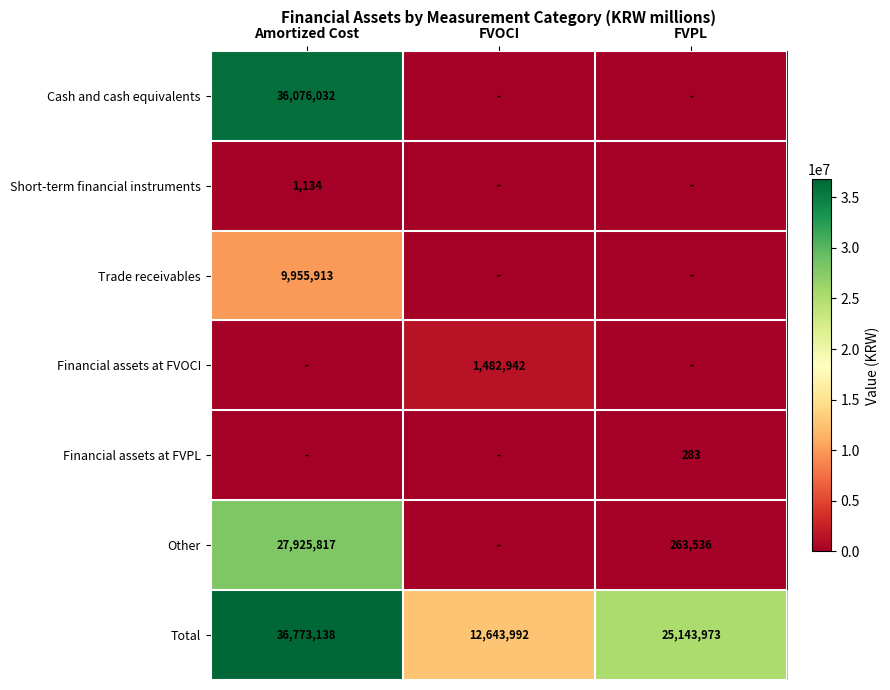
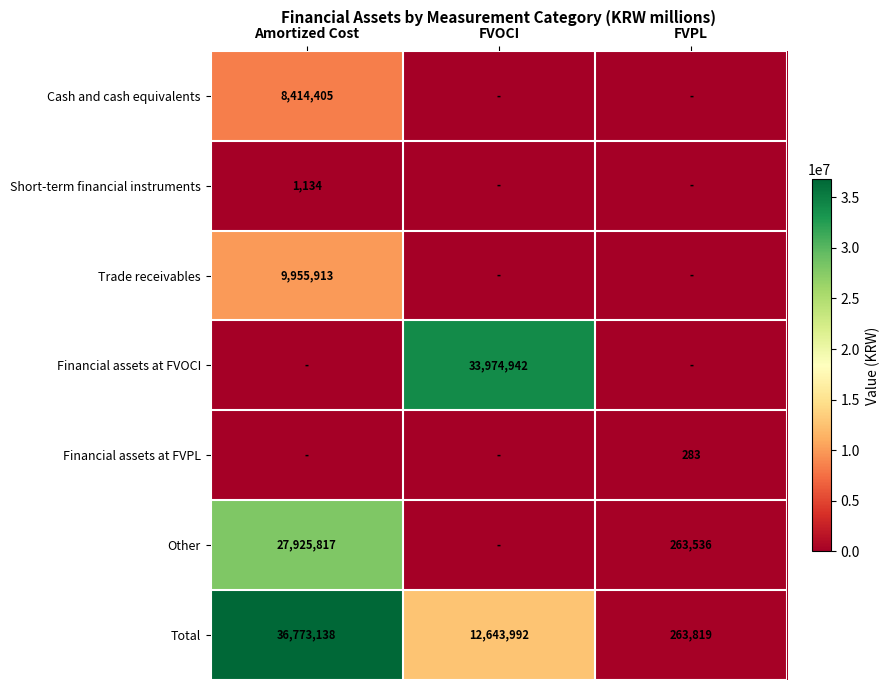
Cash and cash equivalents, Amortized Cost: 36,076,032 -> 8,414,405
Financial assets at FVOCI, FVOCI: 1,482,942 -> 33,974,942
Total, FVPL: 25,143,973 -> 263,819
